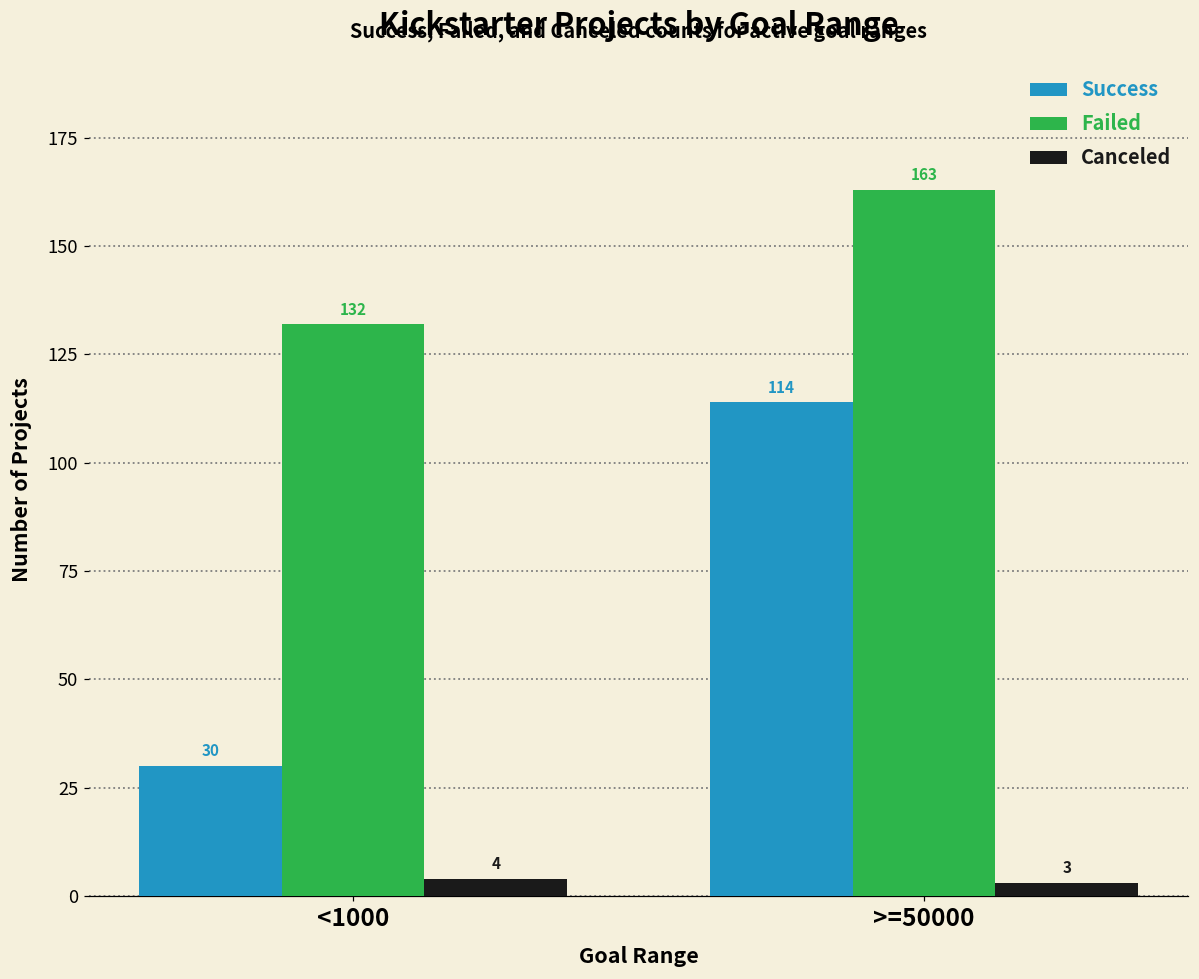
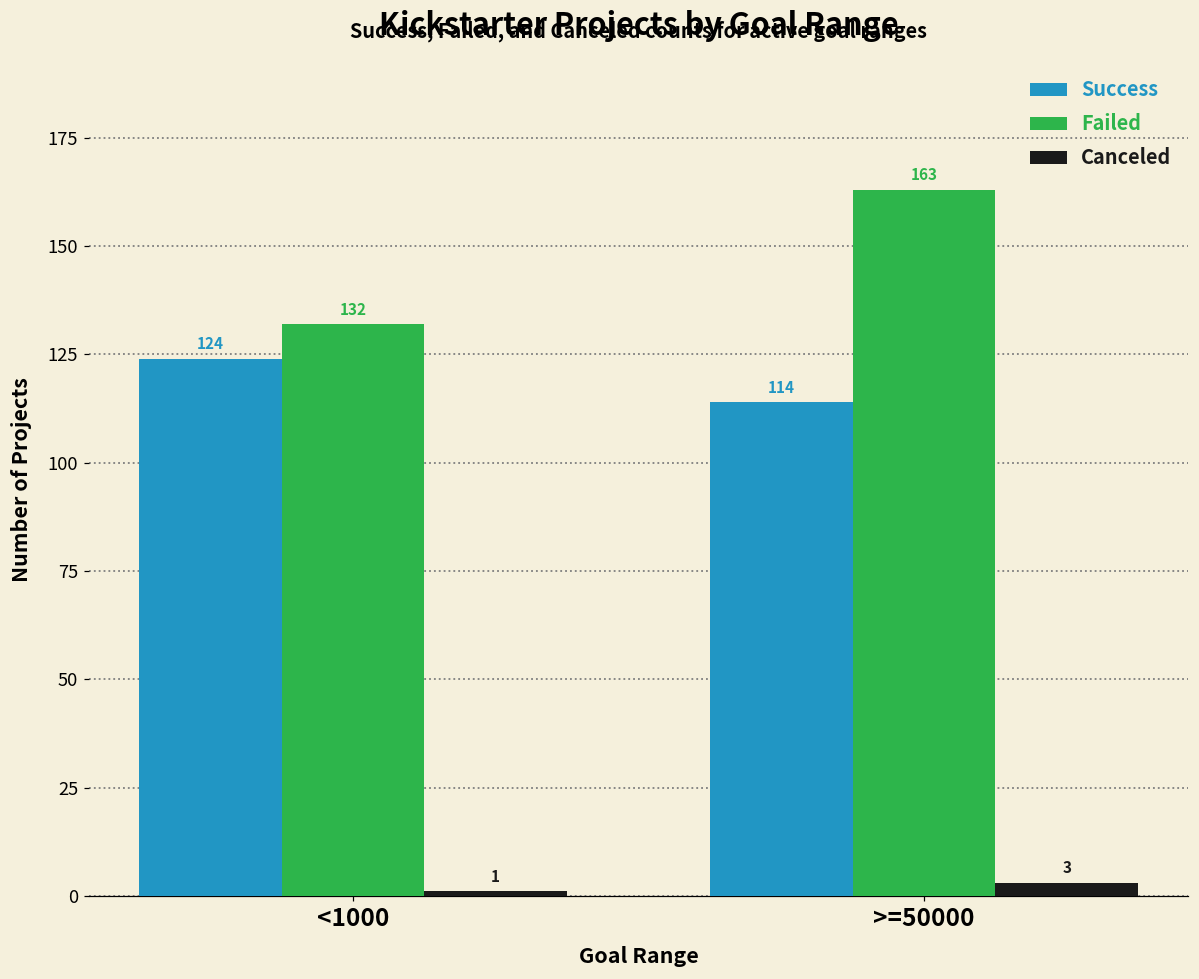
Success, <1000: 30 -> 124
Canceled, <1000: 4 -> 1
